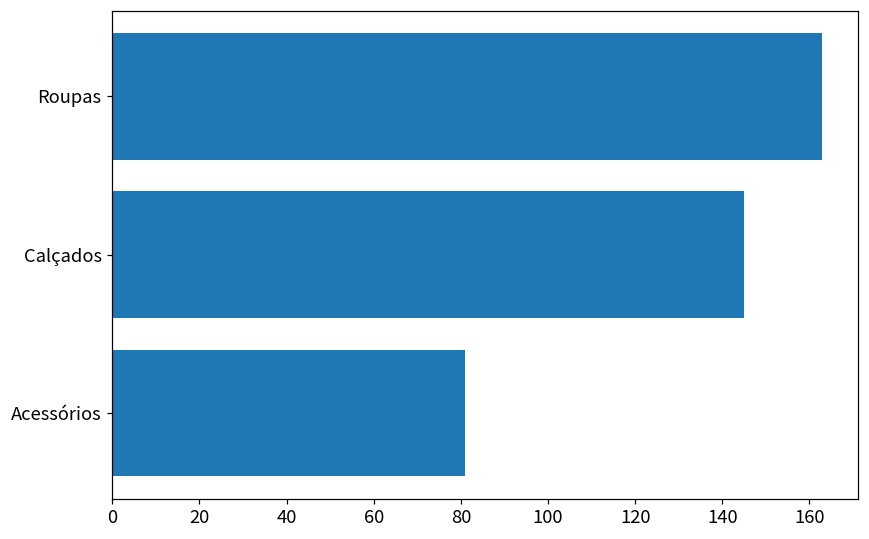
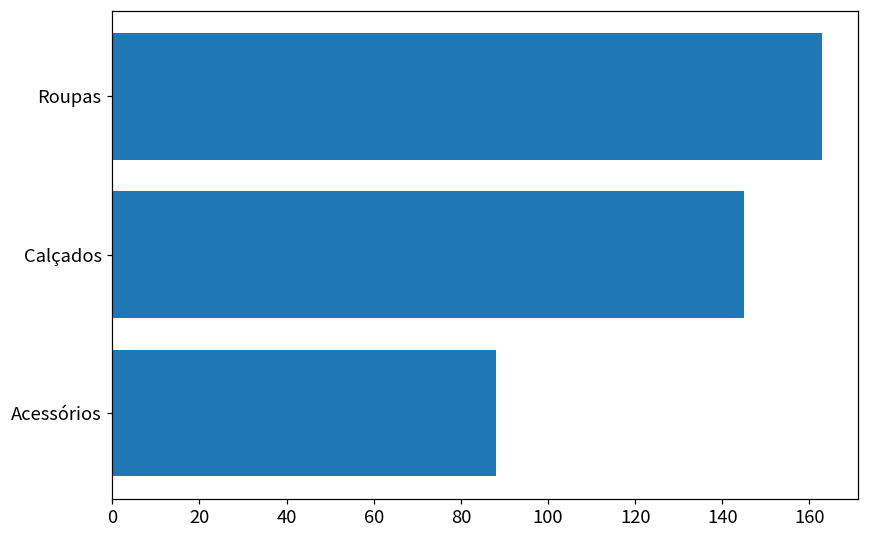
Acessórios: 81 -> 88
